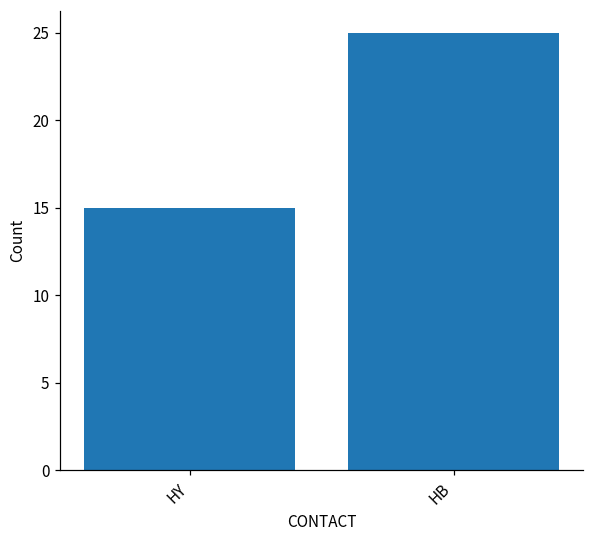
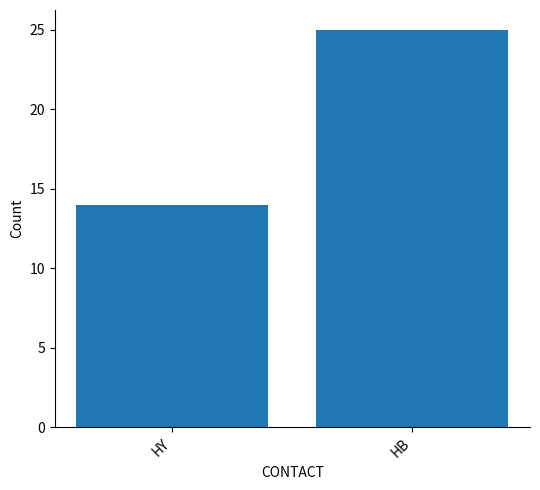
HY: 15 -> 14
